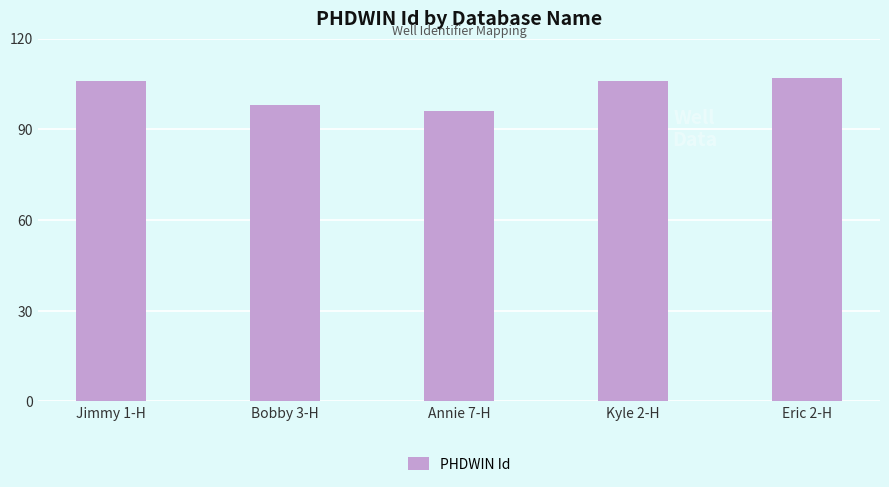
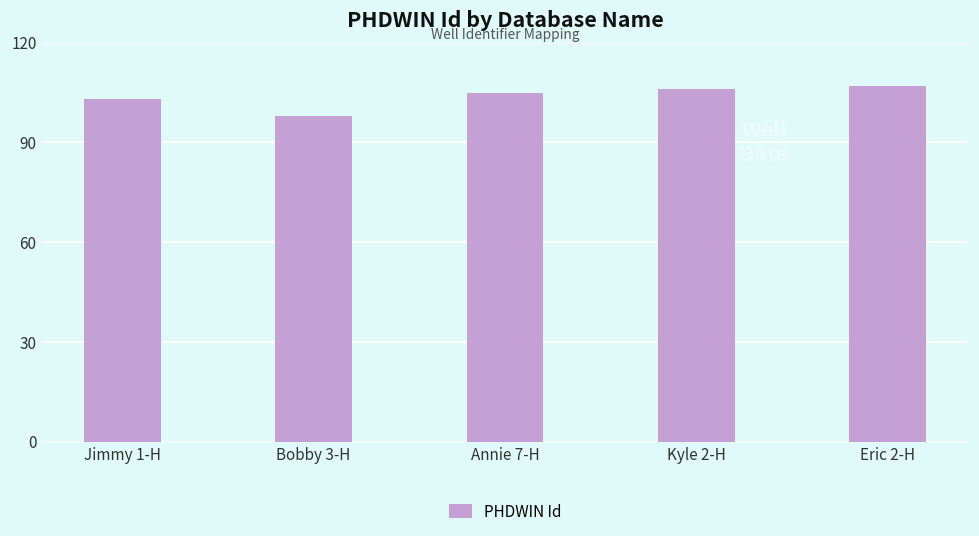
Jimmy 1-H: 106 -> 103
Annie 7-H: 96 -> 105
